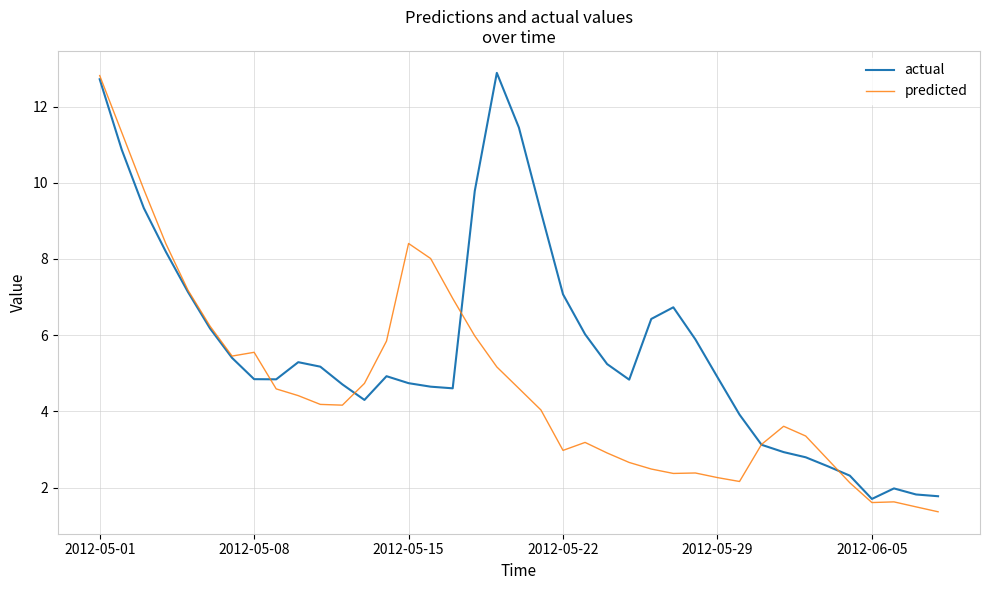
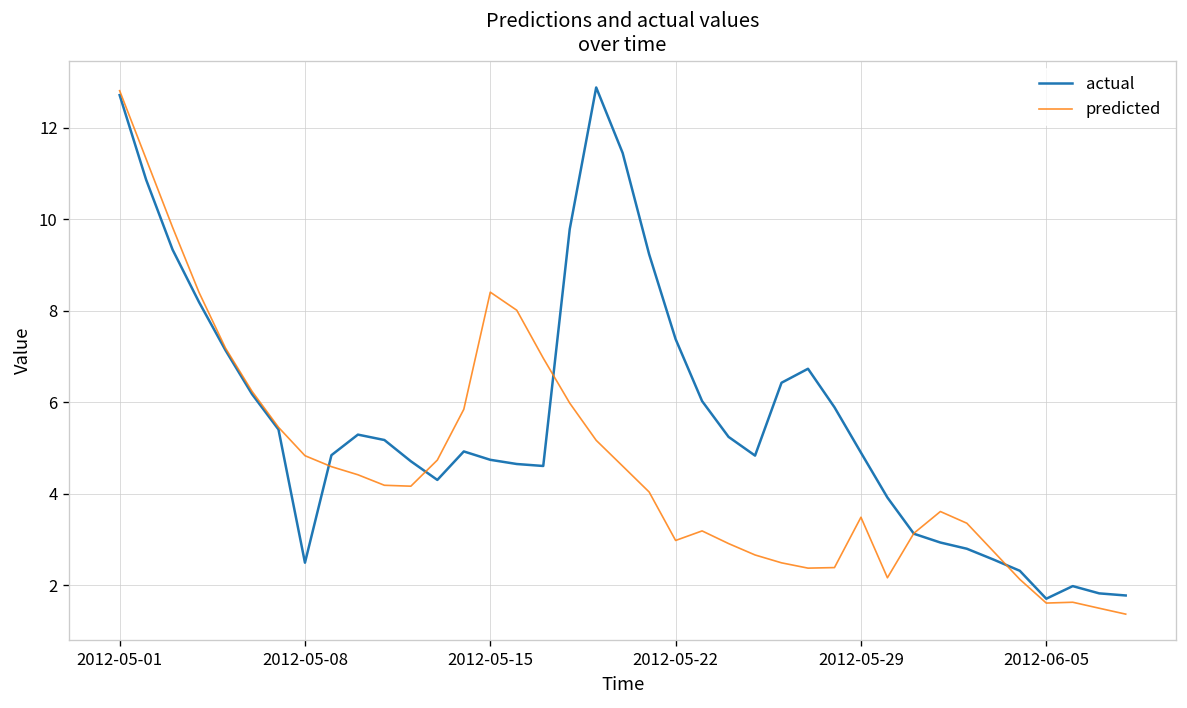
actual, 2012-05-08: 4.8 -> 2.5
predicted, 2012-05-08: 5.6 -> 4.8
actual, 2012-05-22: 7.1 -> 7.4
predicted, 2012-05-29: 2.3 -> 3.5
